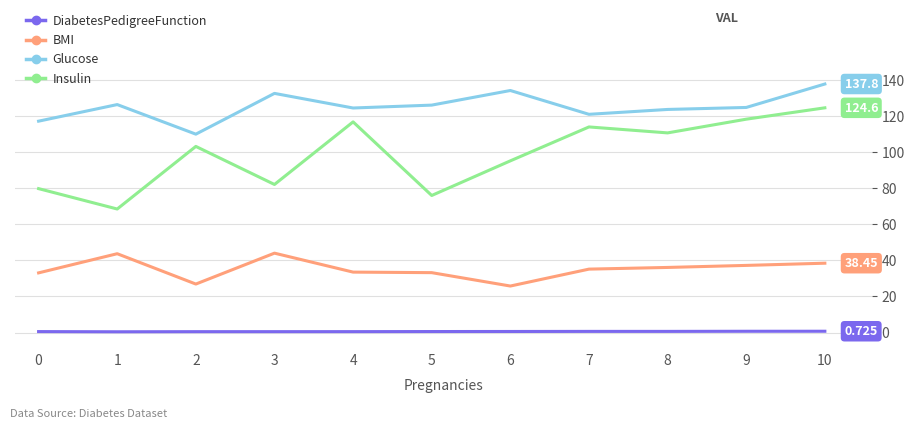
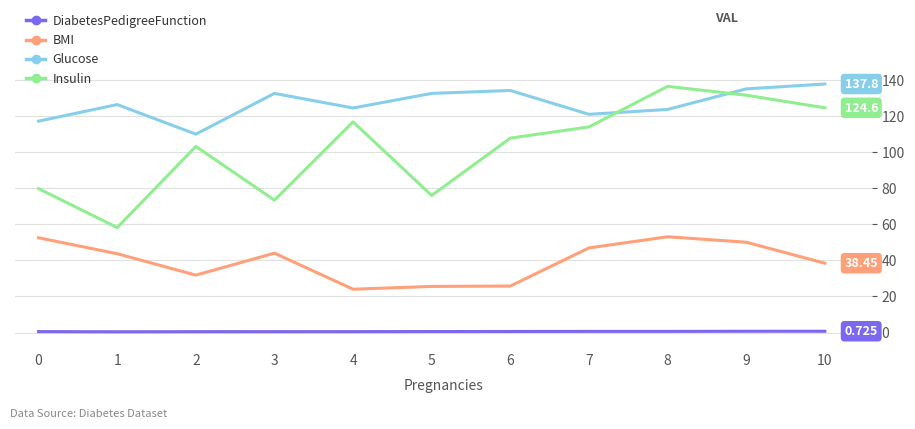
BMI, 0: 33 -> 53
Insulin, 1: 69 -> 58
BMI, 2: 27 -> 32
Insulin, 3: 82 -> 73
BMI, 4: 34 -> 24
BMI, 5: 33 -> 26
Glucose, 5: 126 -> 133
Insulin, 6: 95 -> 108
BMI, 7: 35 -> 47
BMI, 8: 36 -> 53
Insulin, 8: 111 -> 137
BMI, 9: 37 -> 50
Glucose, 9: 125 -> 135
Insulin, 9: 118 -> 132
